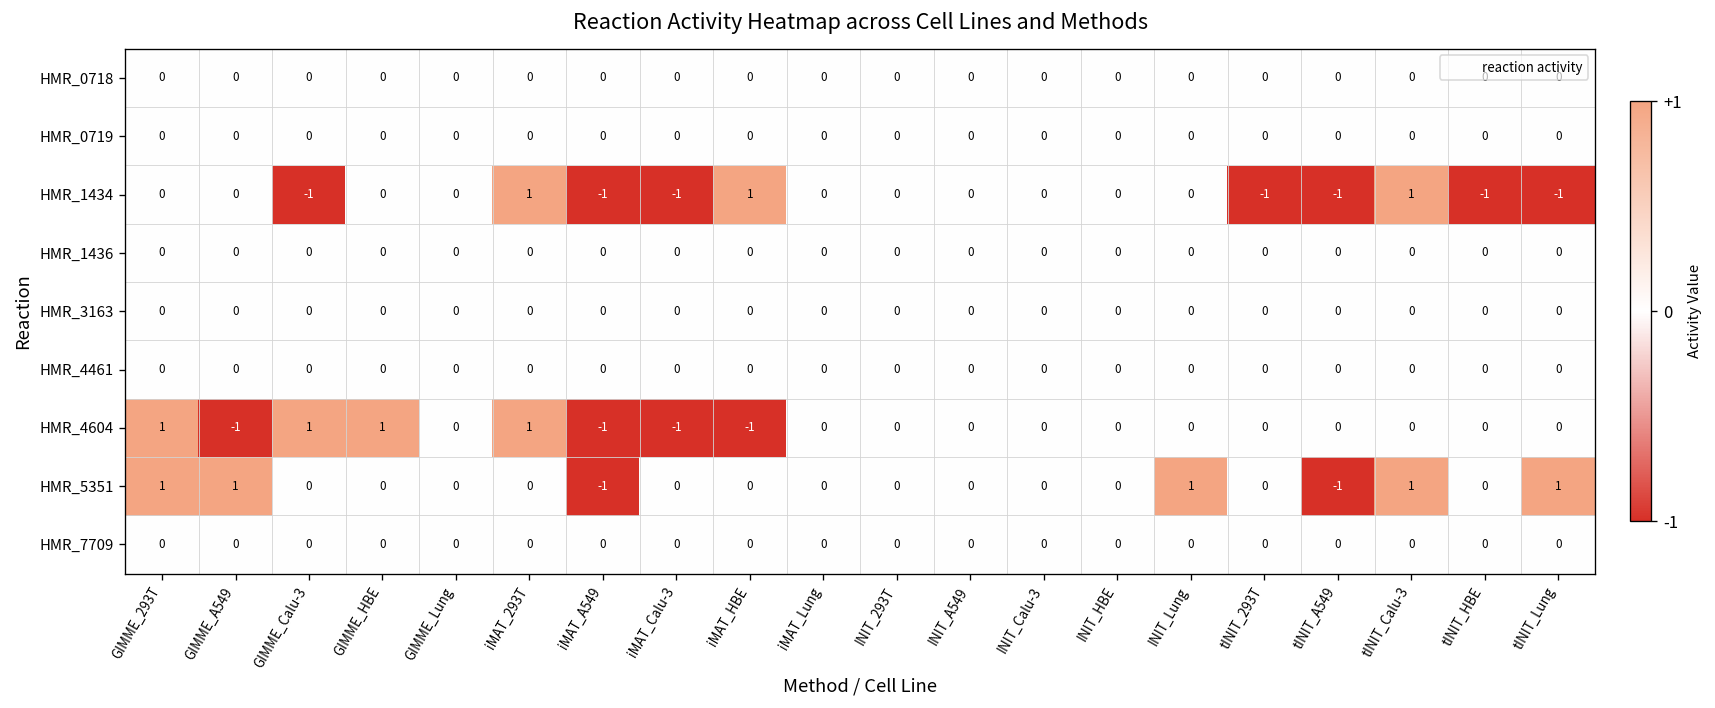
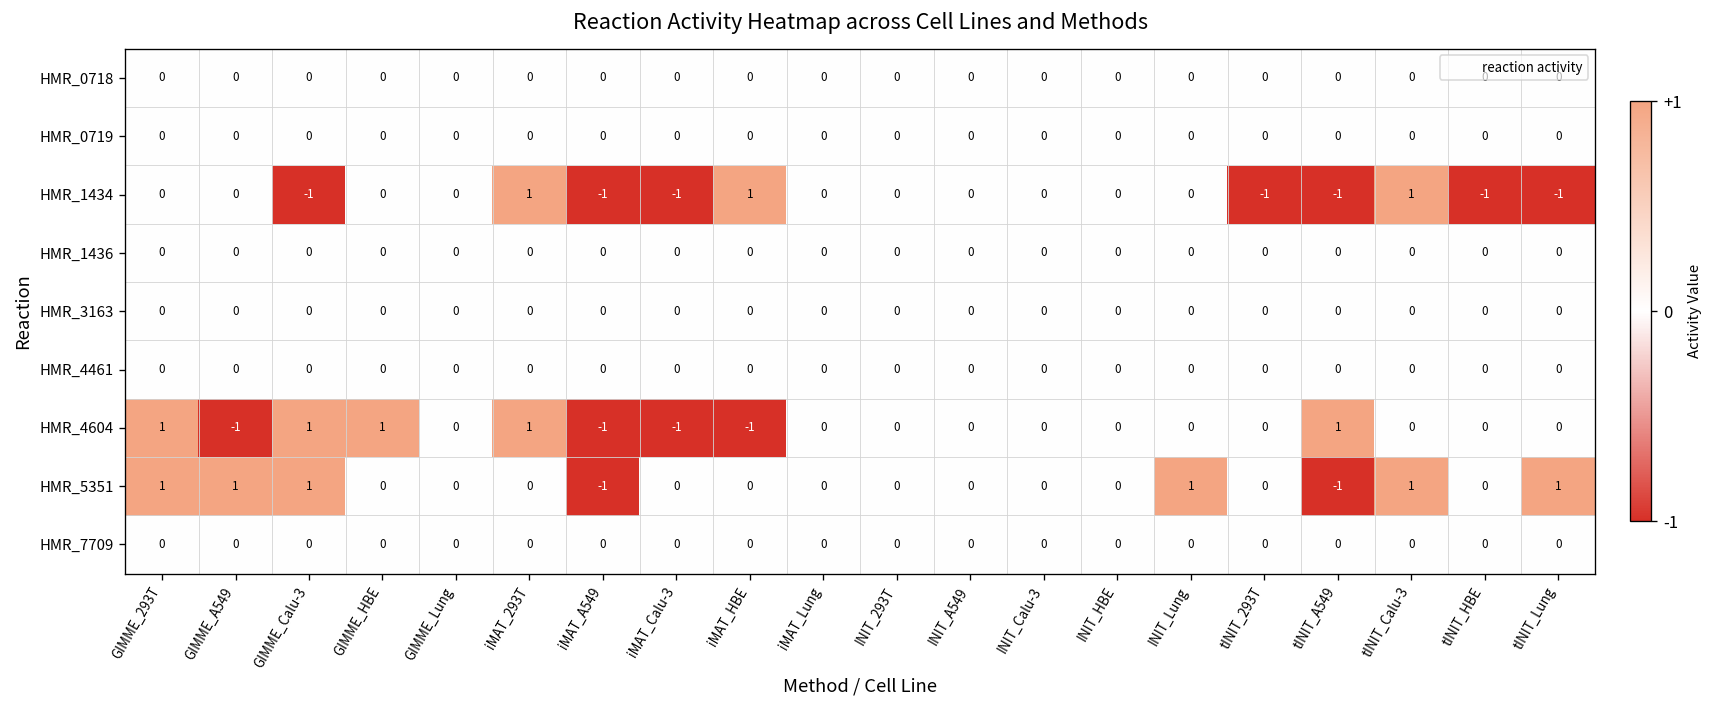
HMR_4604, tINIT_A549: 0 -> 1
HMR_5351, GIMME_Calu-3: 0 -> 1
